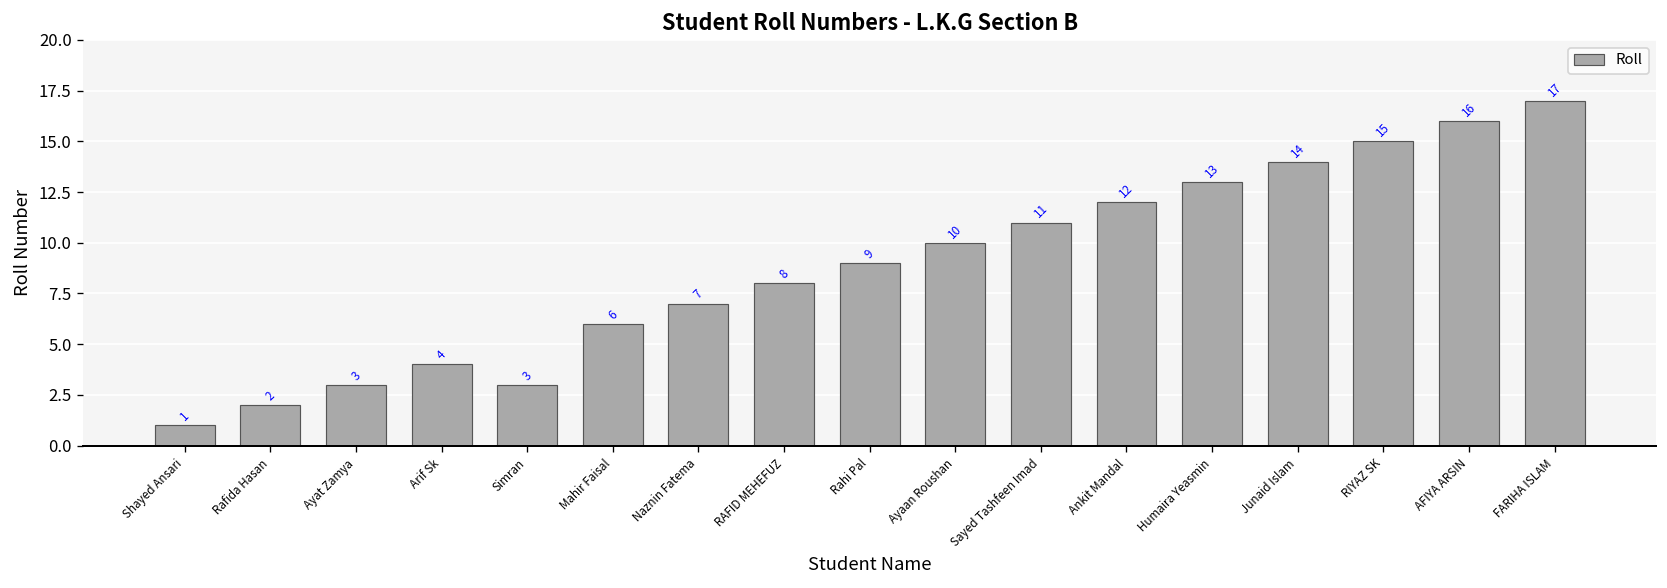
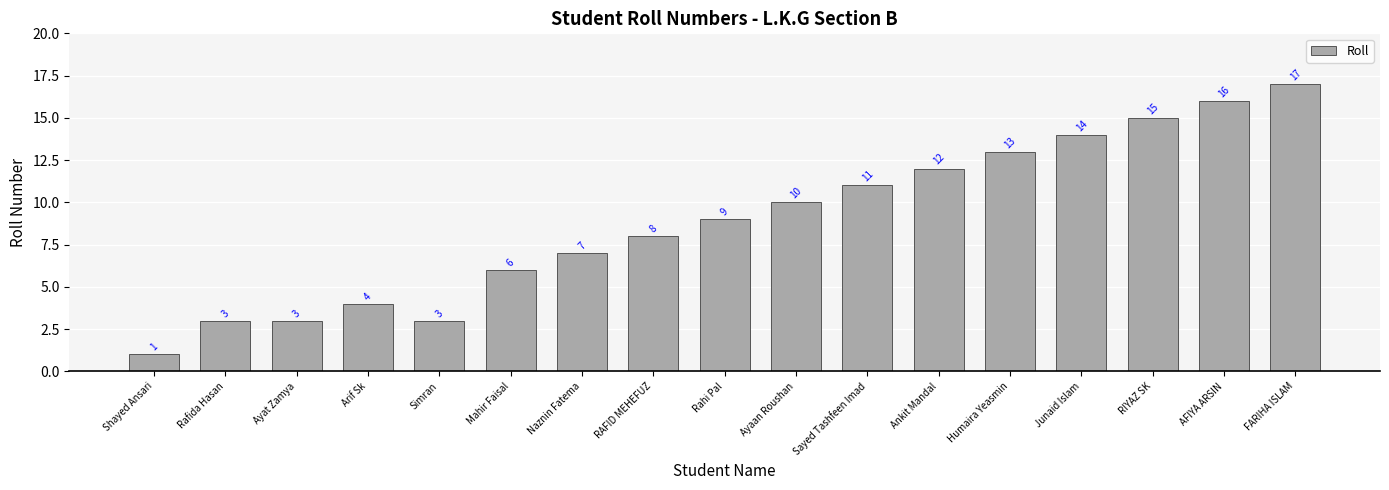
Rafida Hasan: 2 -> 3
